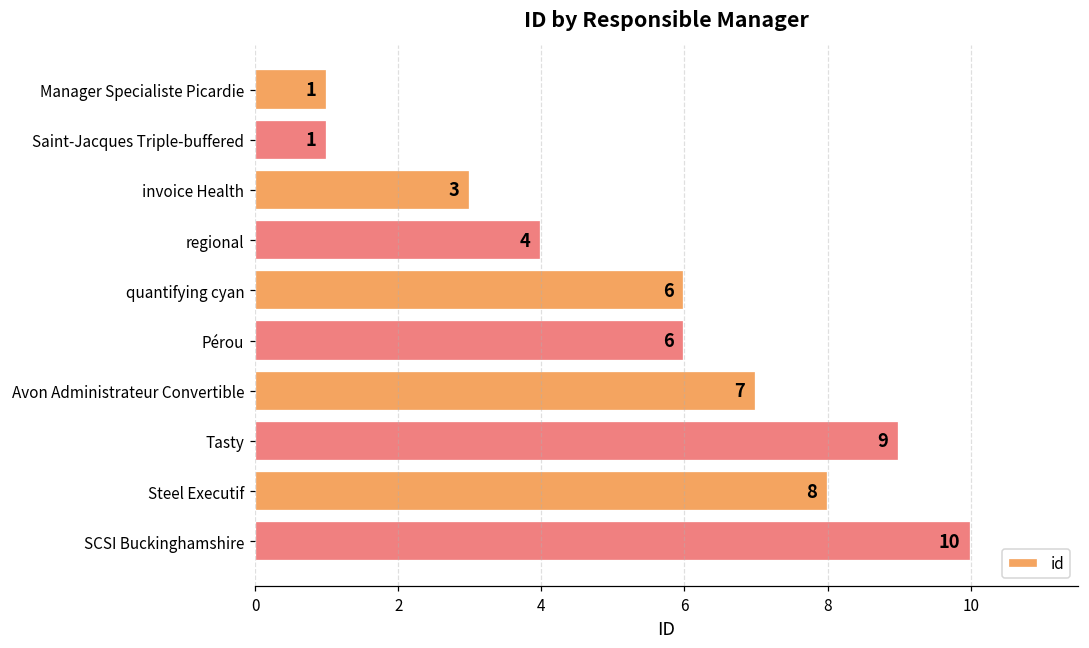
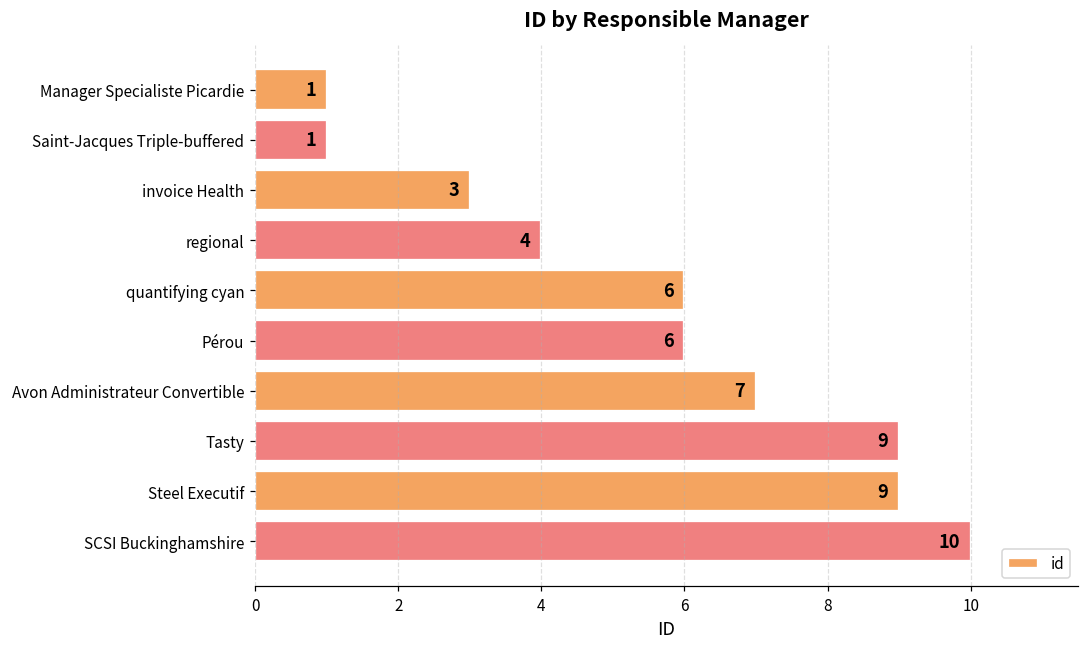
Steel Executif: 8 -> 9
